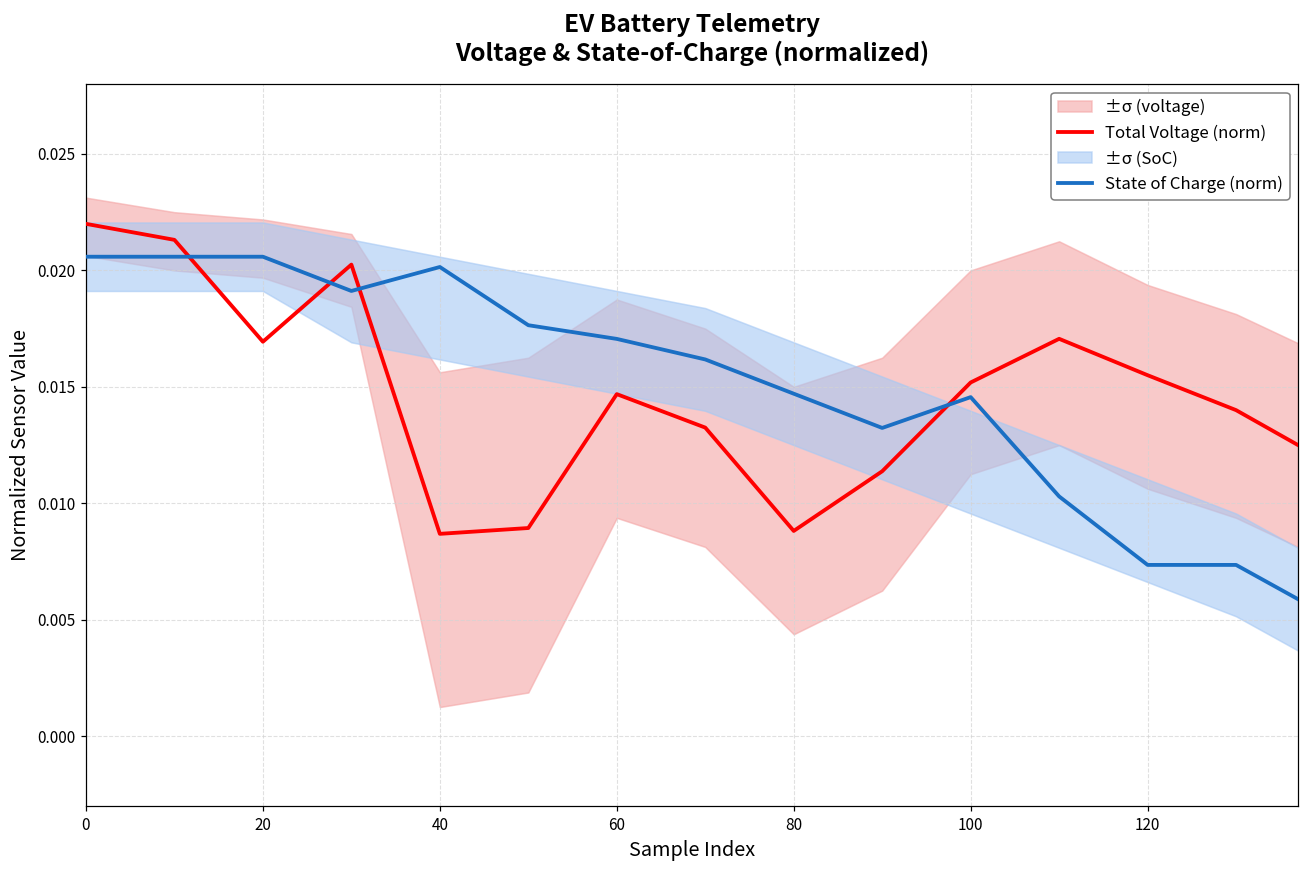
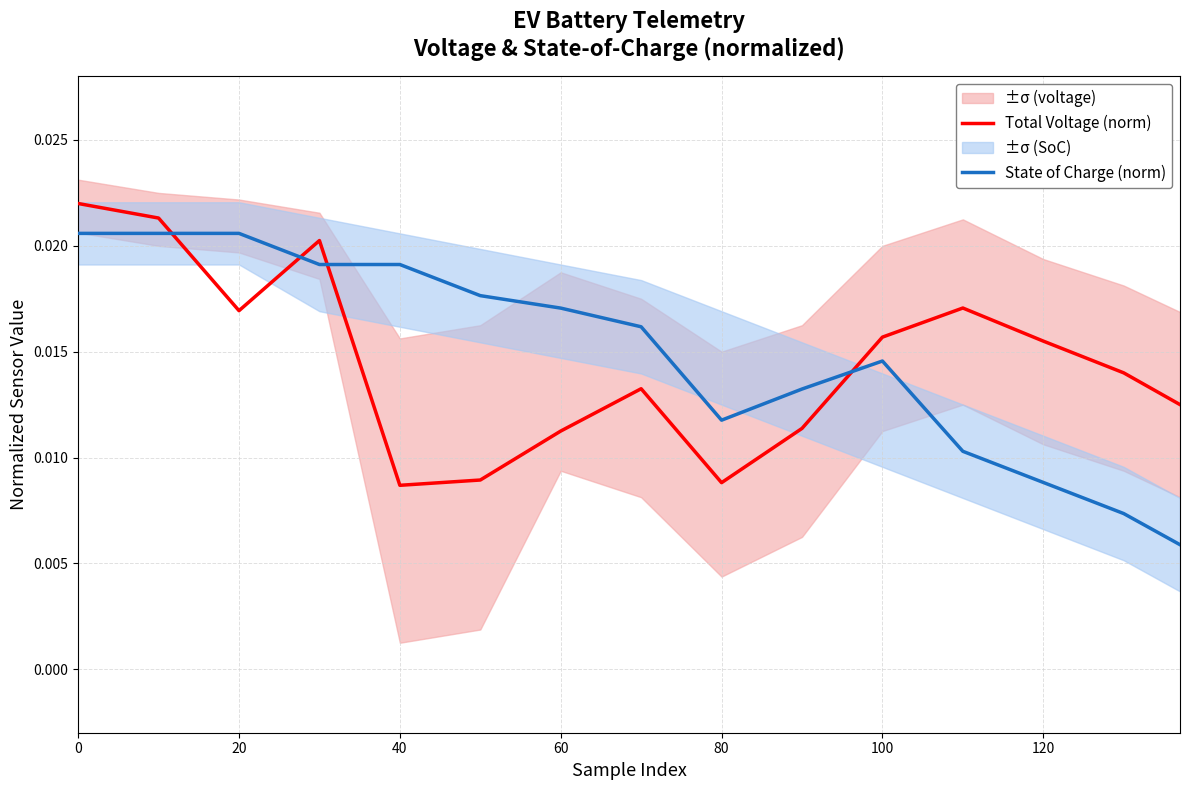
State of Charge (norm), 40: 0.0201 -> 0.0191
Total Voltage (norm), 60: 0.0147 -> 0.0113
State of Charge (norm), 80: 0.0147 -> 0.0118
Total Voltage (norm), 100: 0.0152 -> 0.0157
State of Charge (norm), 120: 0.0074 -> 0.0088
